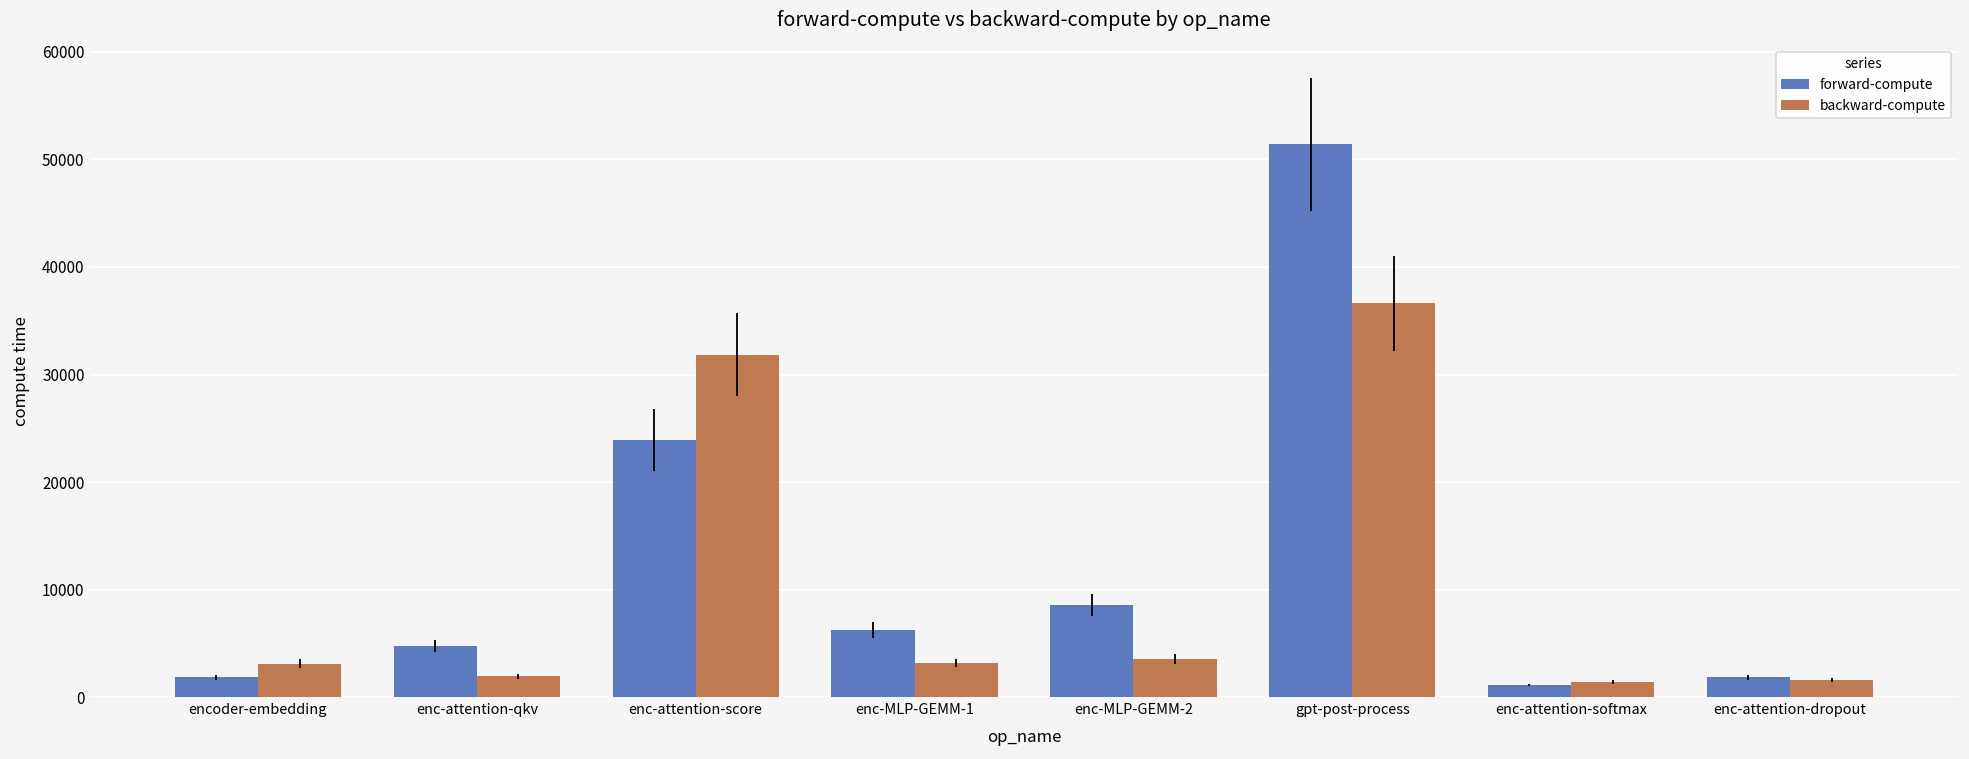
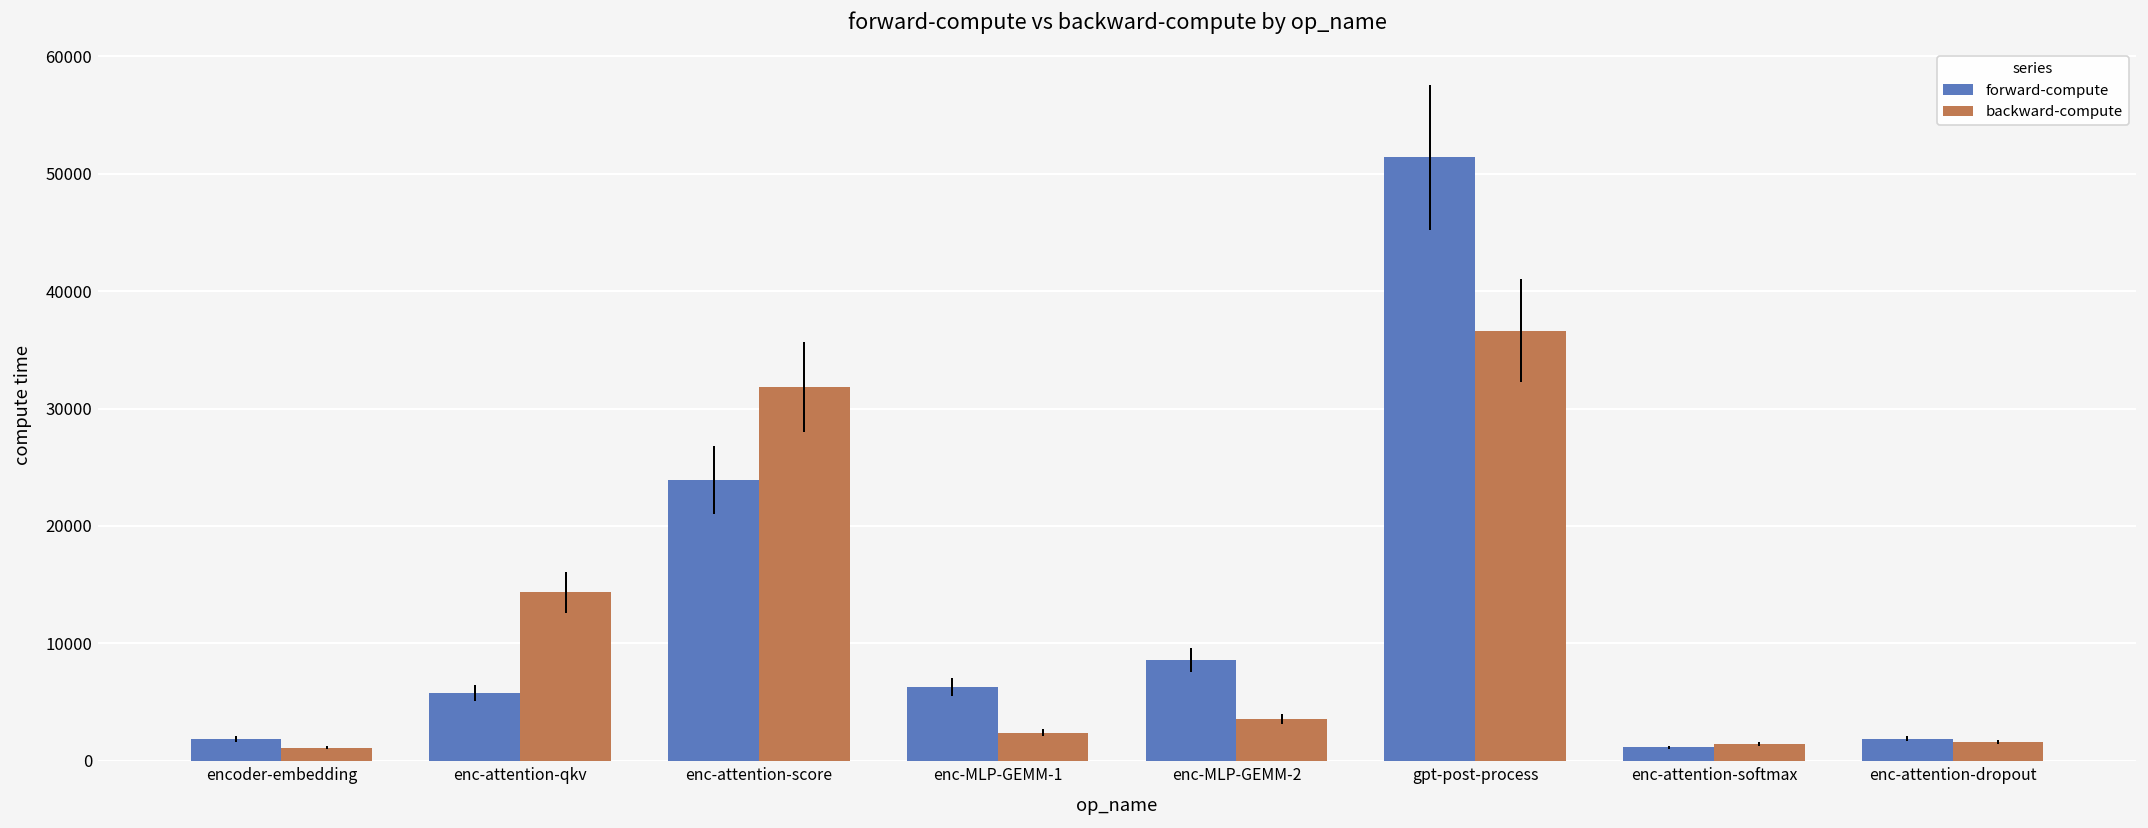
backward-compute, encoder-embedding: 3000 -> 1000
forward-compute, enc-attention-qkv: 5000 -> 6000
backward-compute, enc-attention-qkv: 2000 -> 14000
backward-compute, enc-MLP-GEMM-1: 3000 -> 2000
